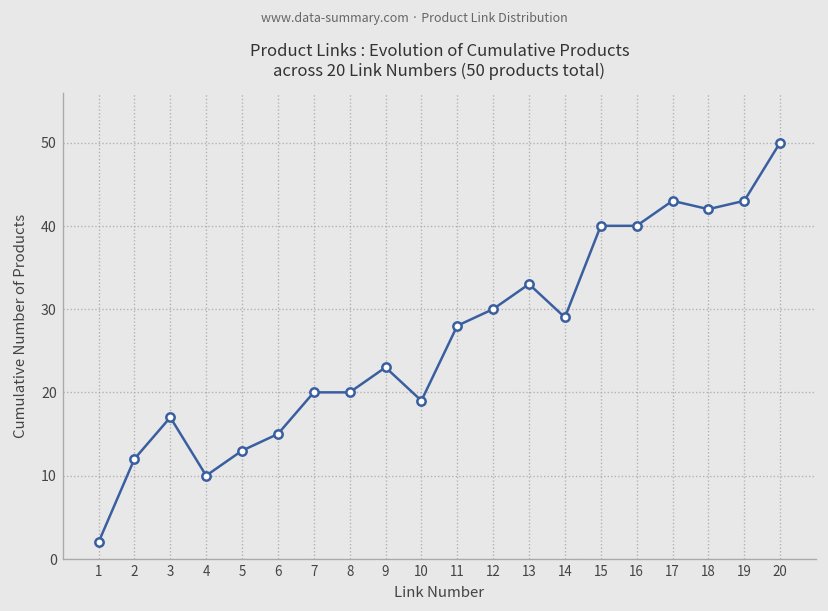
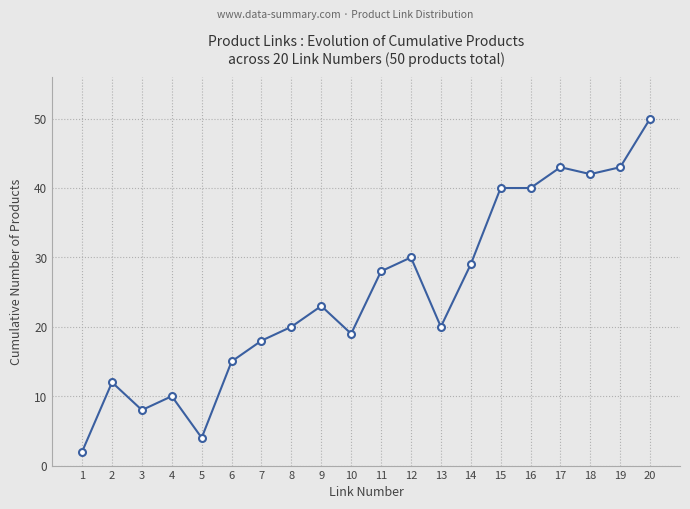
3: 17 -> 8
5: 13 -> 4
7: 20 -> 18
13: 33 -> 20
